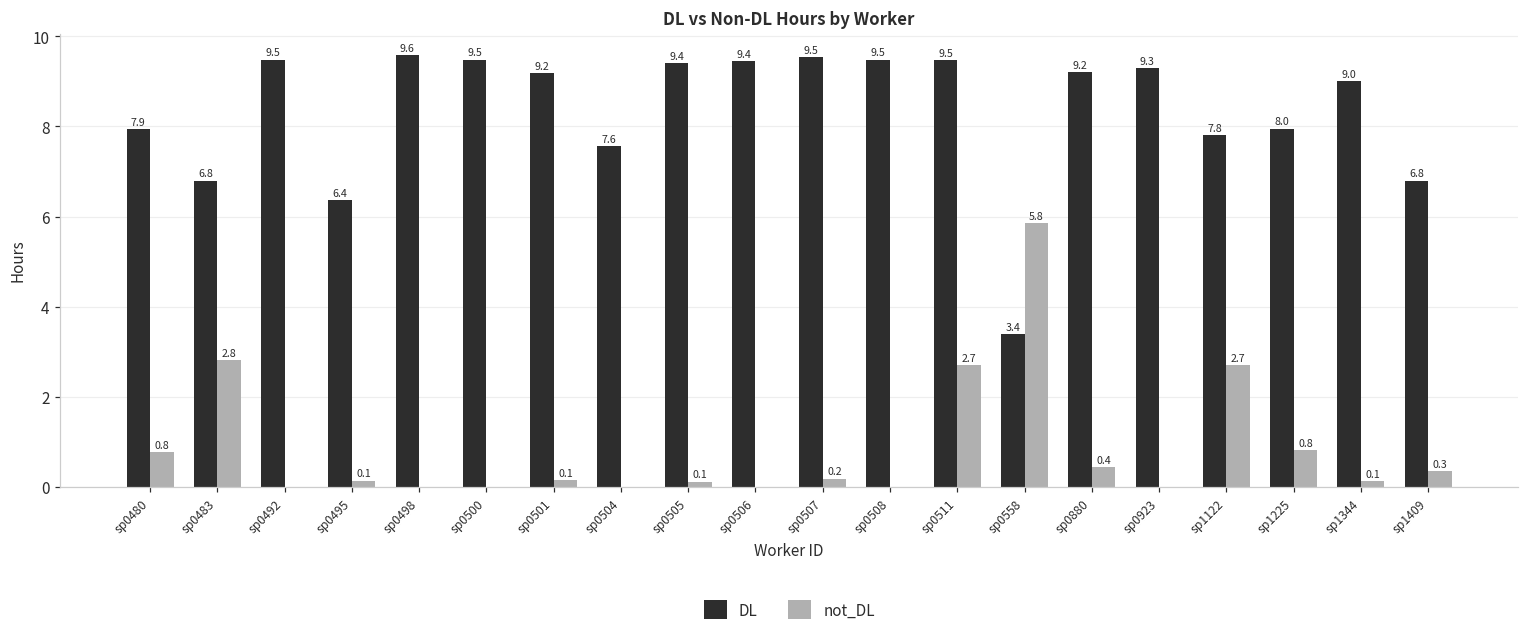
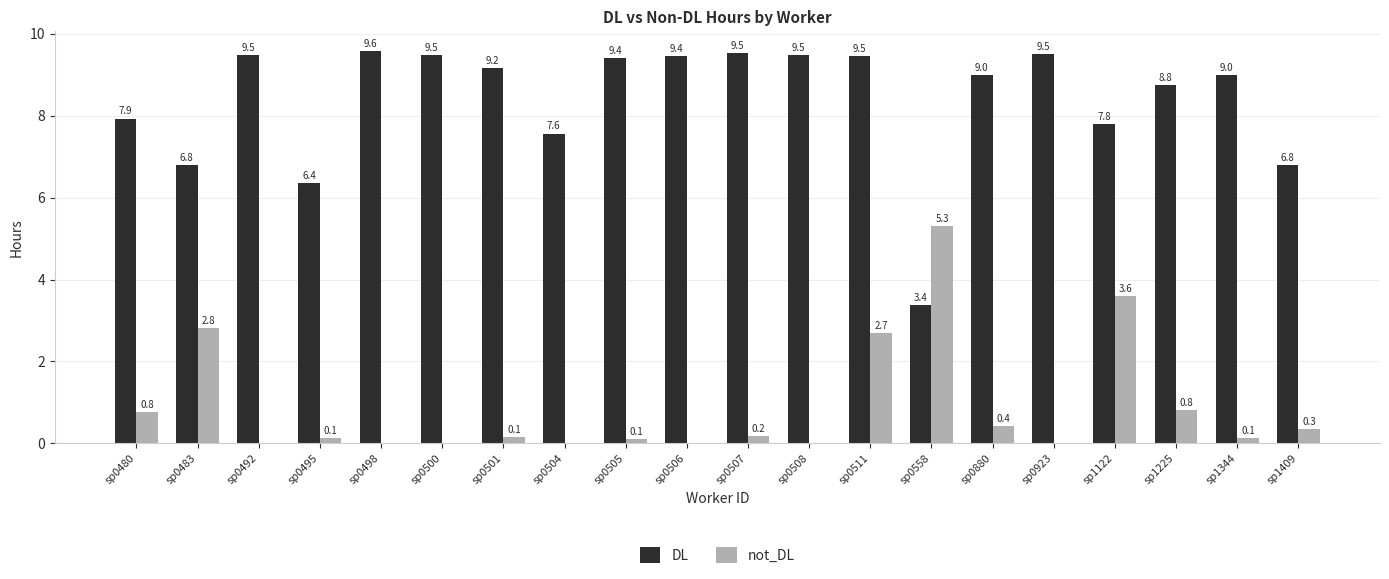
not_DL, sp0558: 5.8 -> 5.3
DL, sp0880: 9.2 -> 9.0
DL, sp0923: 9.3 -> 9.5
not_DL, sp1122: 2.7 -> 3.6
DL, sp1225: 8.0 -> 8.8
